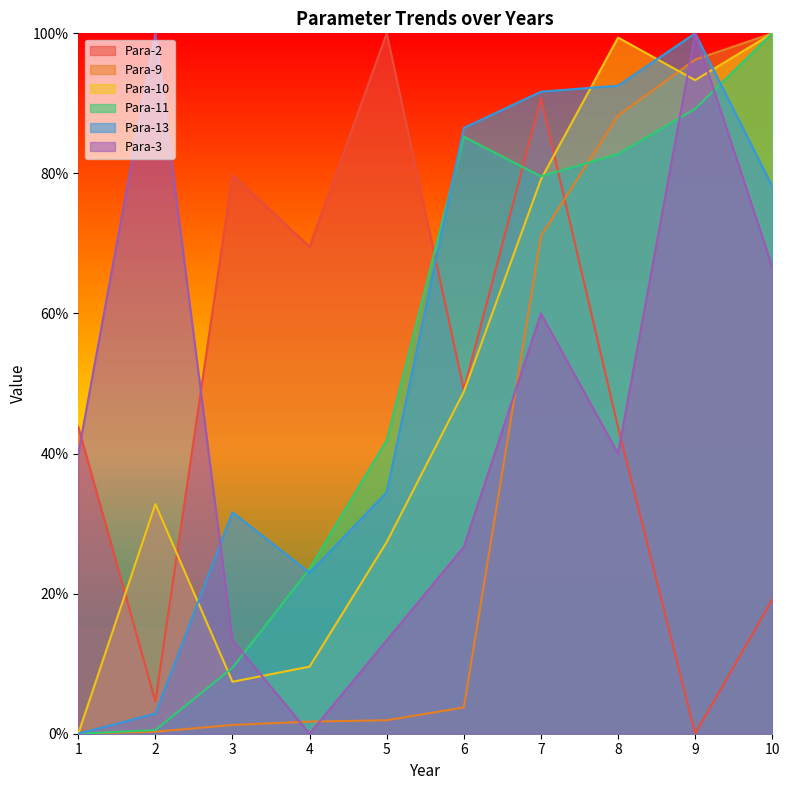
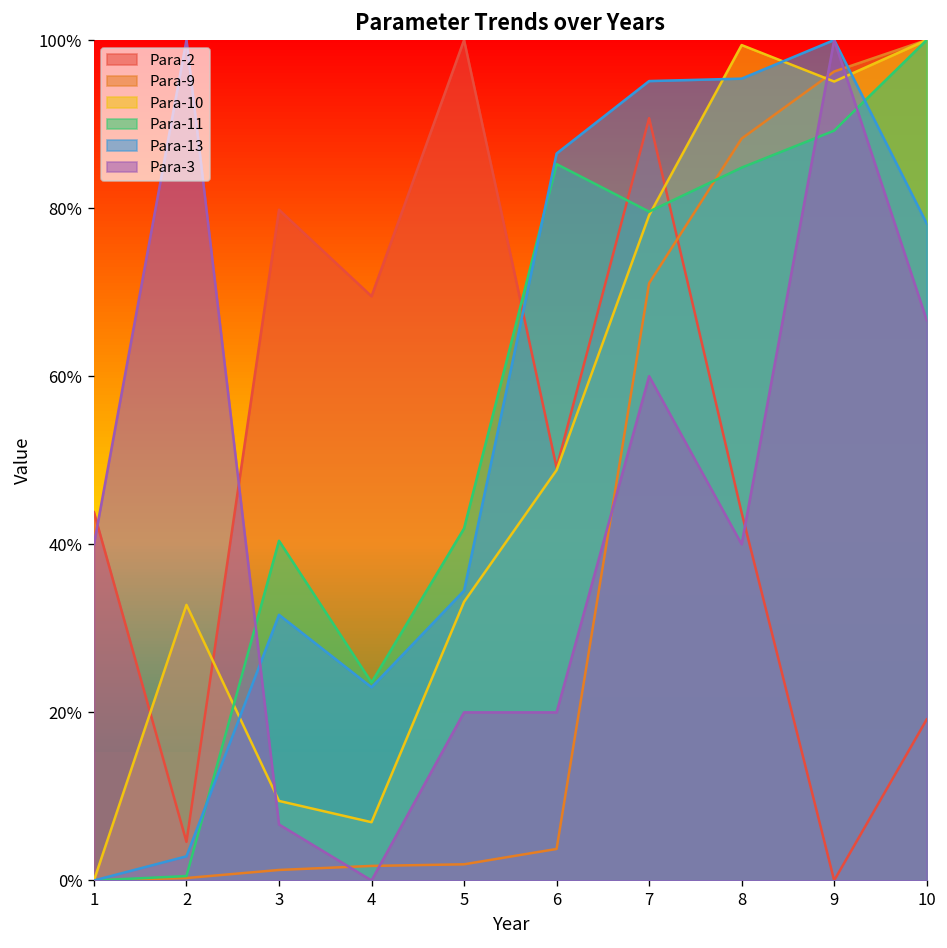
Para-10, 3: 7% -> 9%
Para-11, 3: 9% -> 40%
Para-3, 3: 13% -> 7%
Para-10, 4: 10% -> 7%
Para-10, 5: 27% -> 33%
Para-3, 5: 13% -> 20%
Para-3, 6: 27% -> 20%
Para-13, 7: 92% -> 95%
Para-11, 8: 83% -> 85%
Para-13, 8: 93% -> 95%
Para-10, 9: 93% -> 95%
